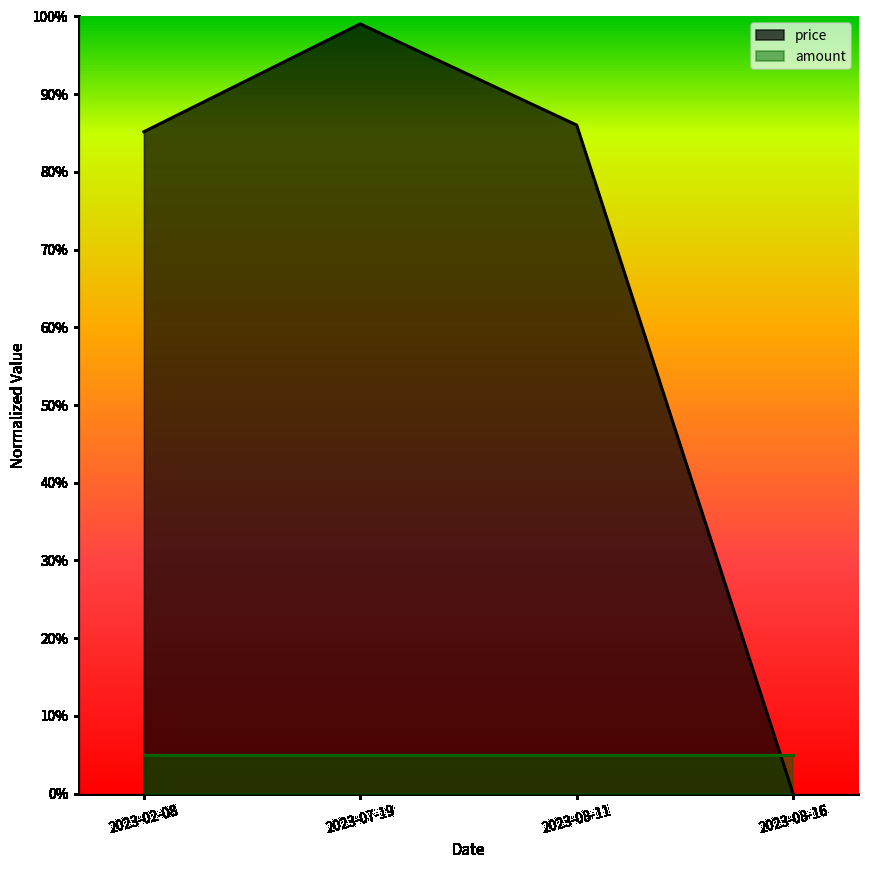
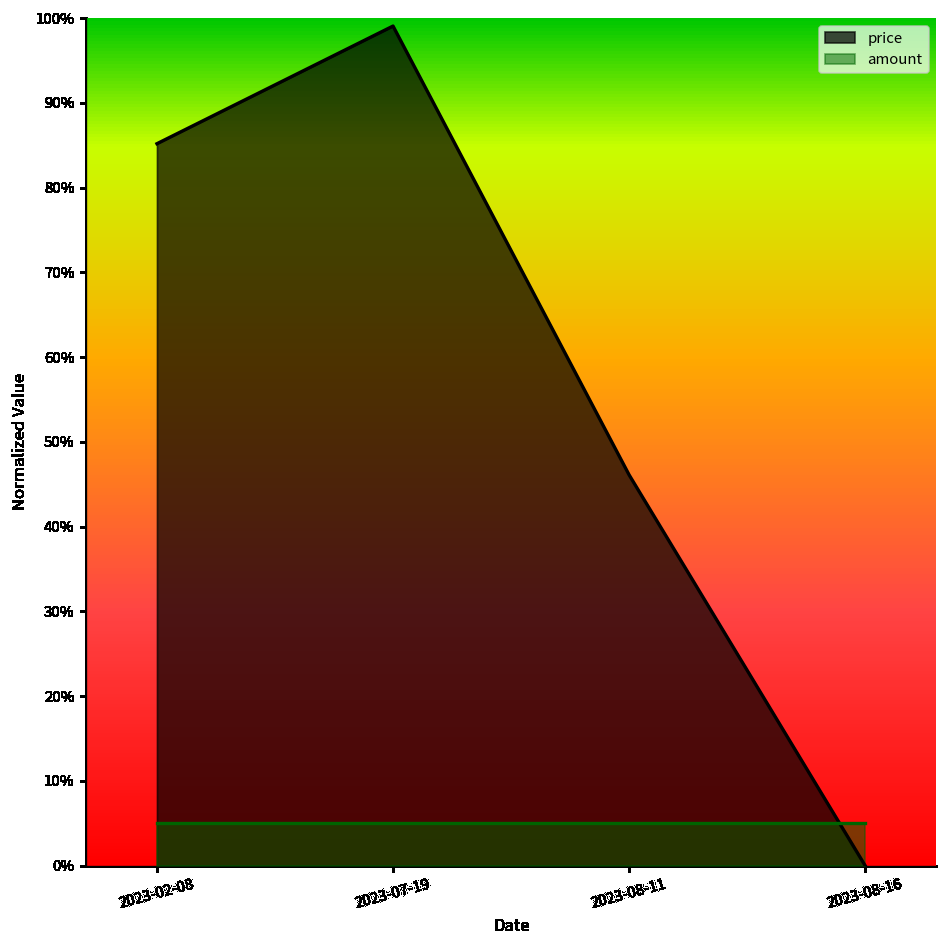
price, 2023-08-11: 86% -> 46%
